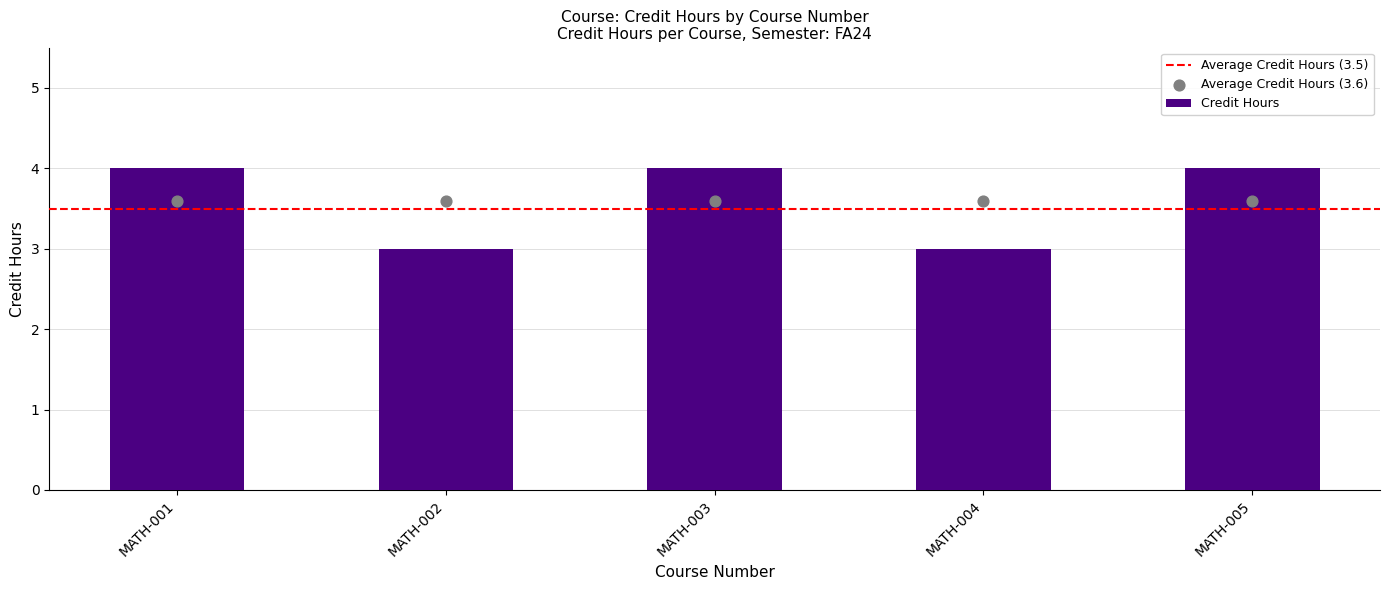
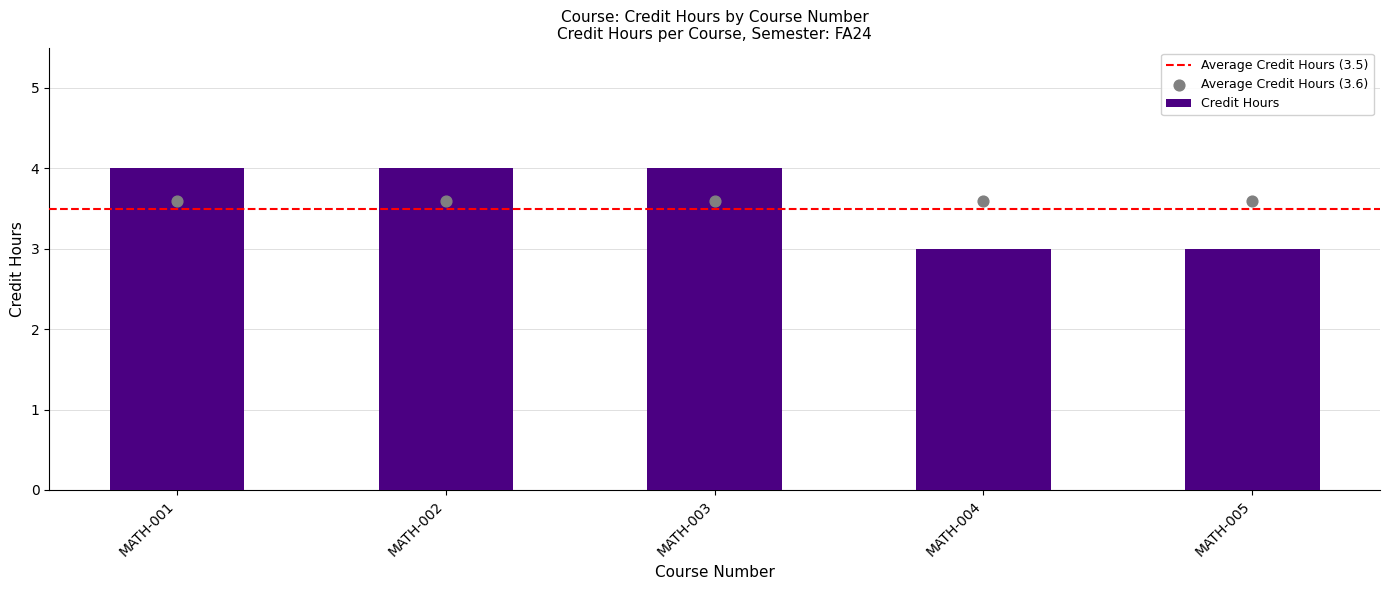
Credit Hours, MATH-002: 3 -> 4
Credit Hours, MATH-005: 4 -> 3
